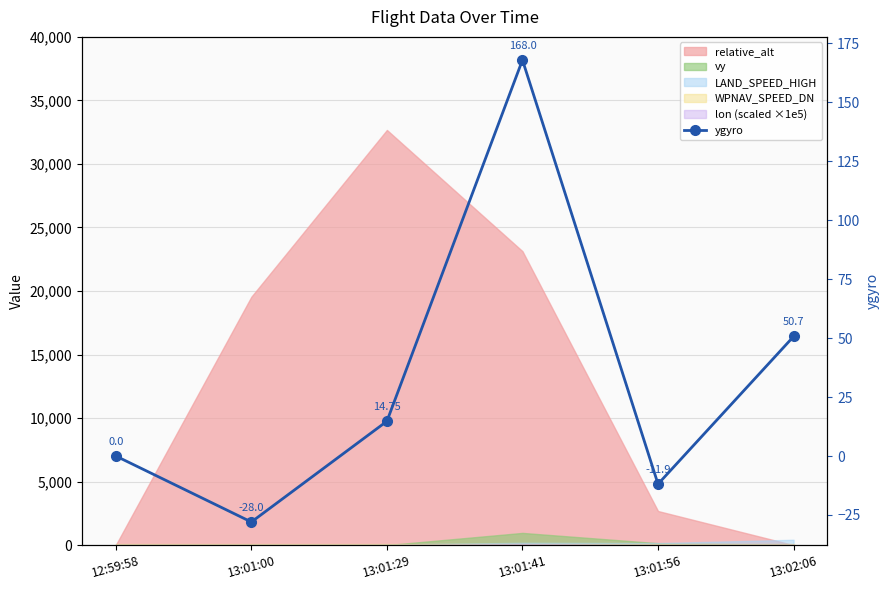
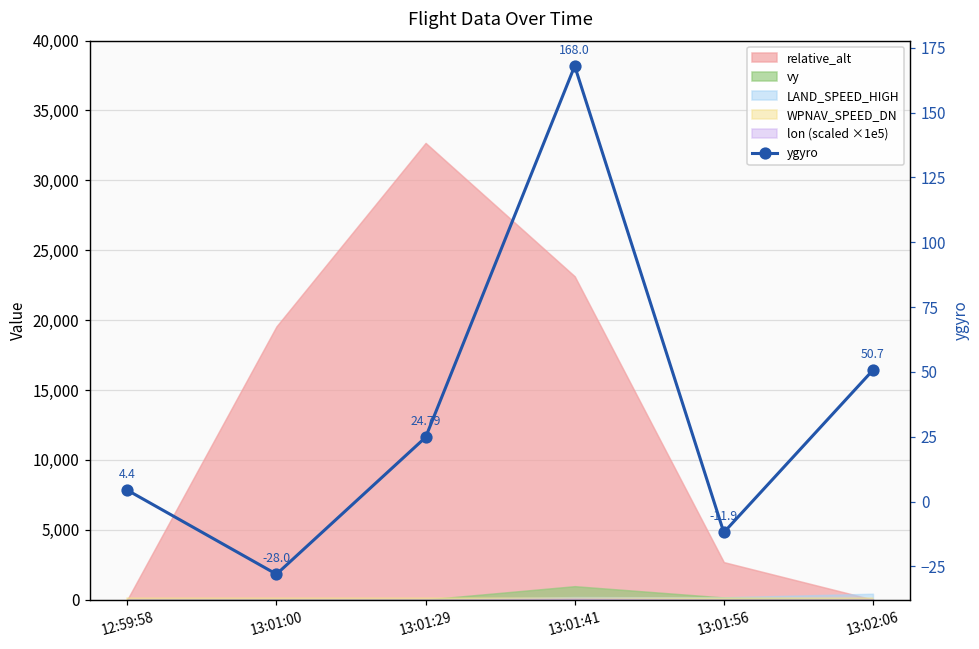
ygyro, 12:59:58: 0.0 -> 4.4
ygyro, 13:01:29: 14.75 -> 24.79
